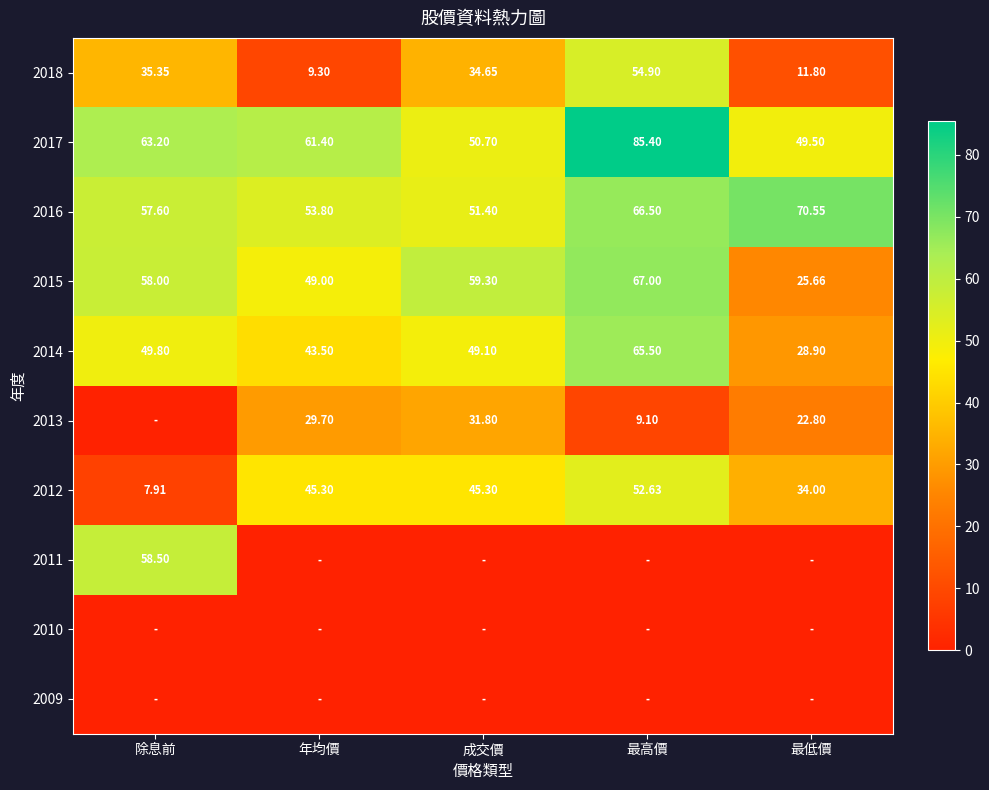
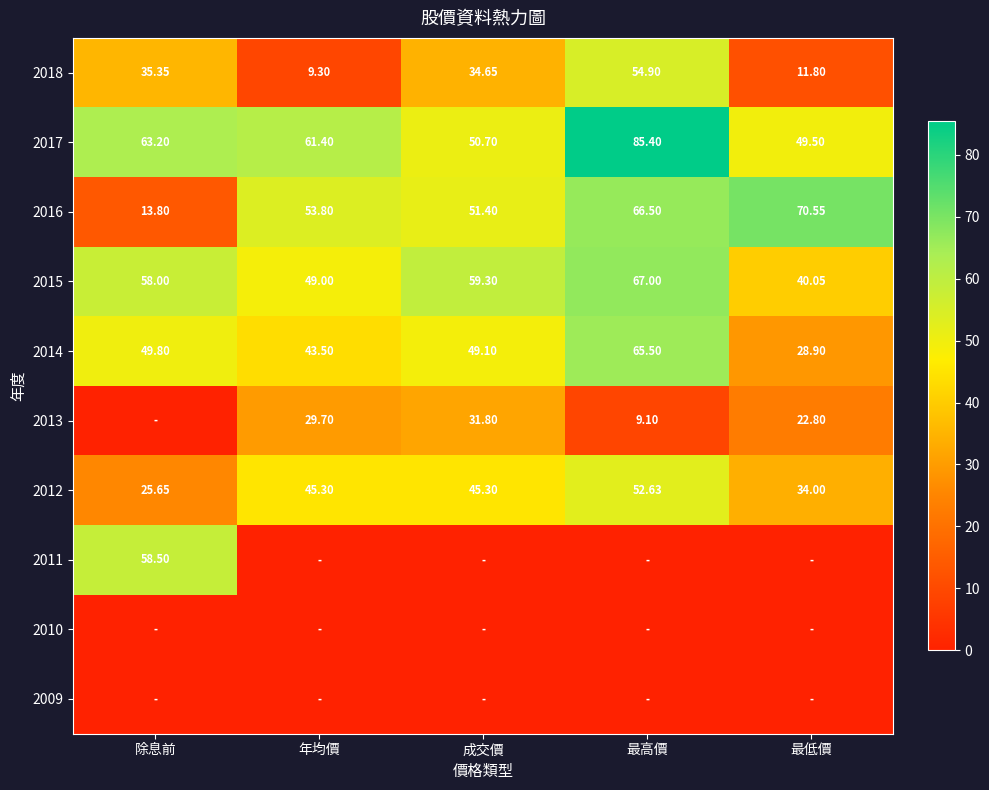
2016, 除息前: 57.60 -> 13.80
2015, 最低價: 25.66 -> 40.05
2012, 除息前: 7.91 -> 25.65
